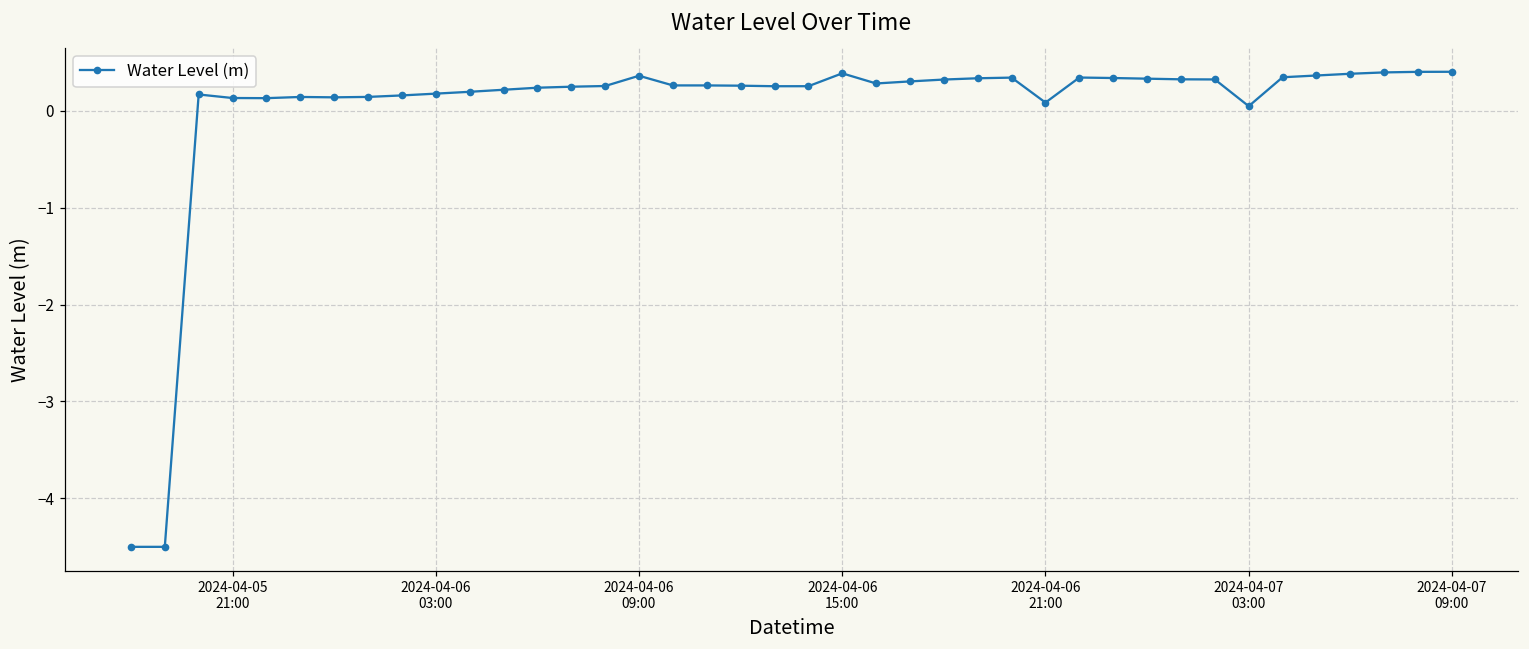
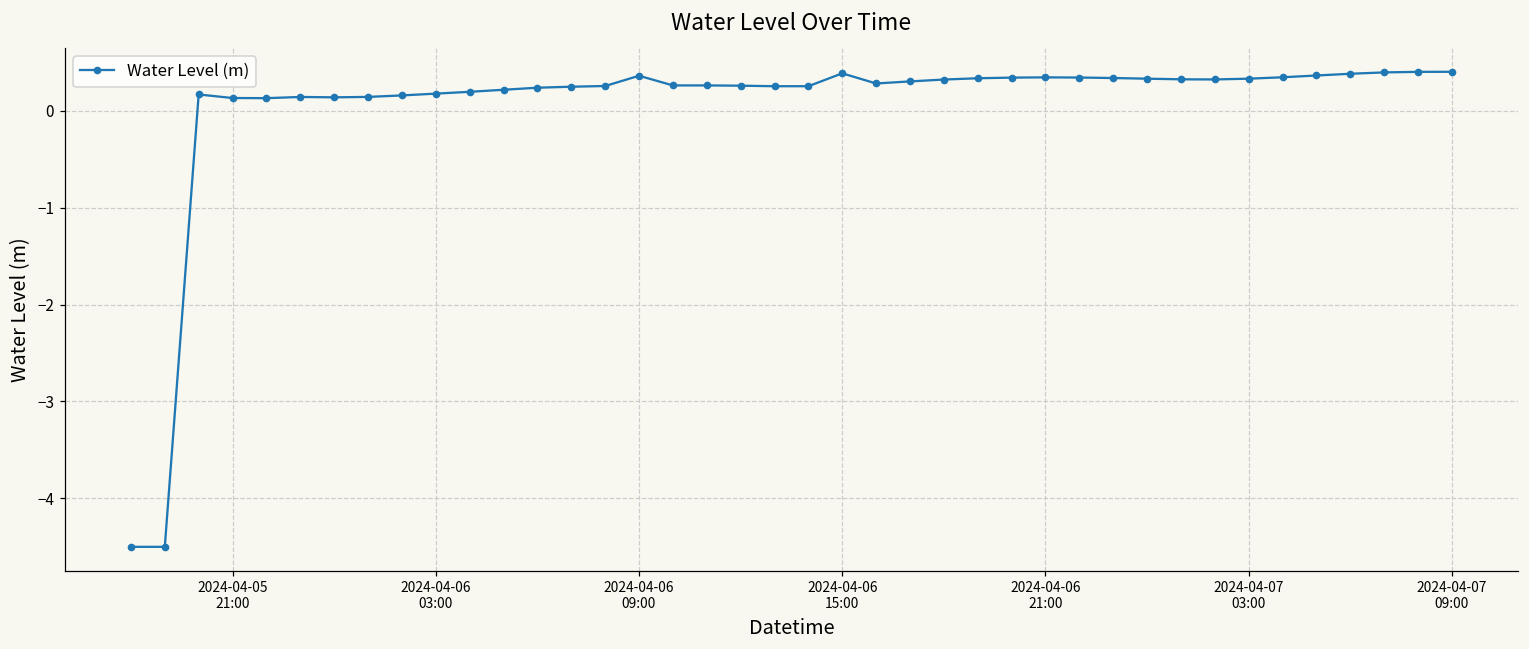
2024-04-06 21:00: 0.1 -> 0.3
2024-04-07 03:00: 0.0 -> 0.3
